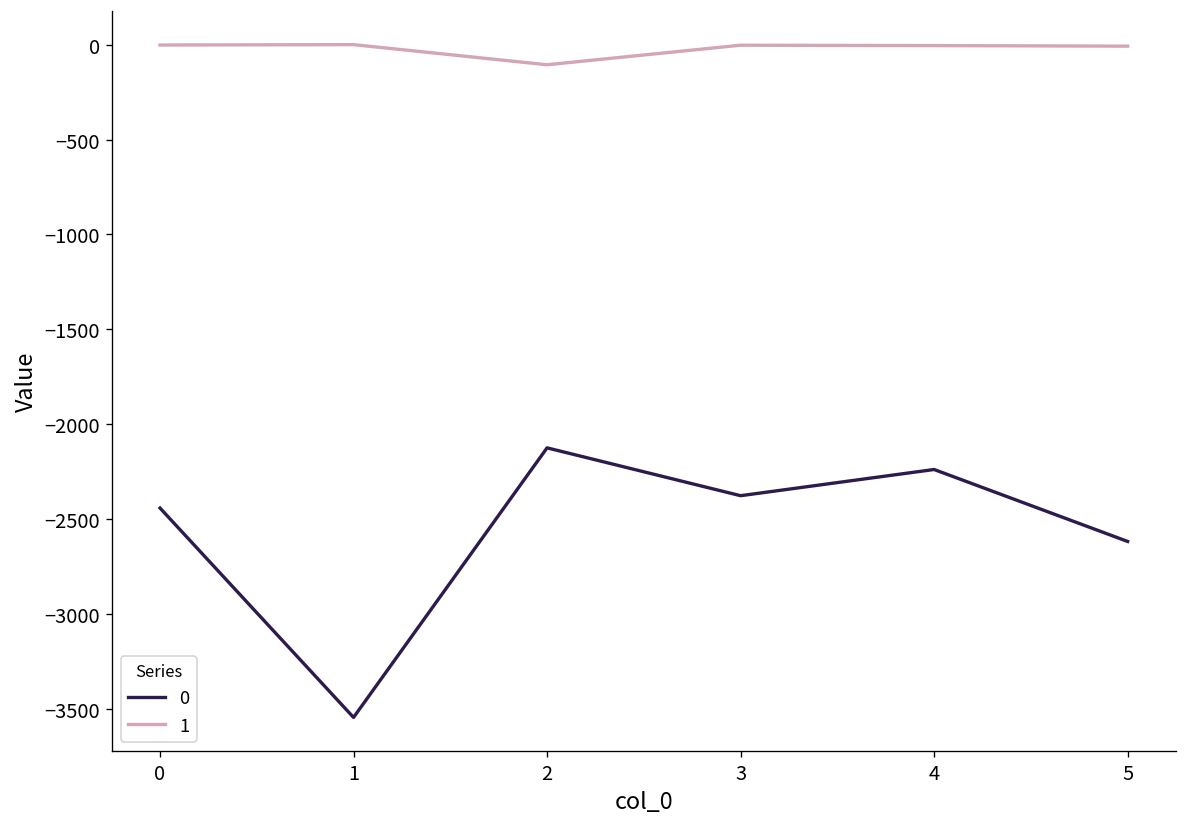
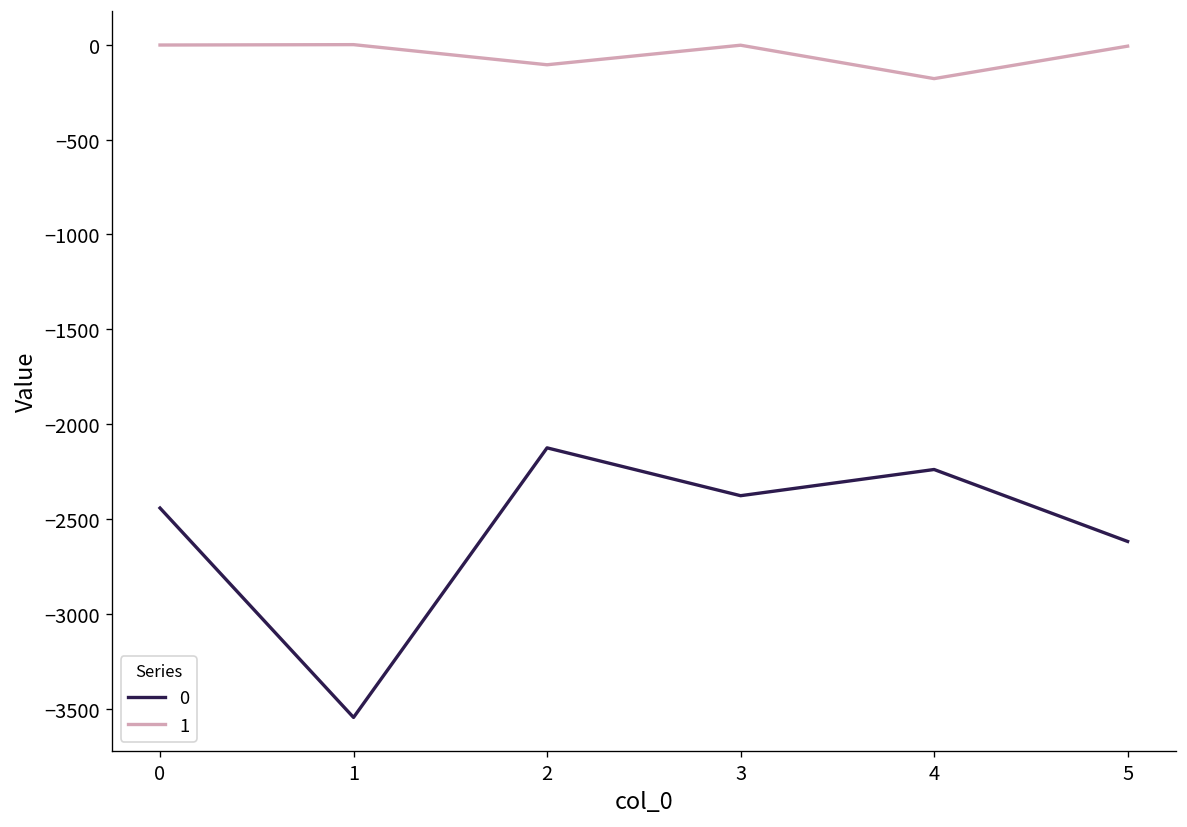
1, 4: -10 -> -180
